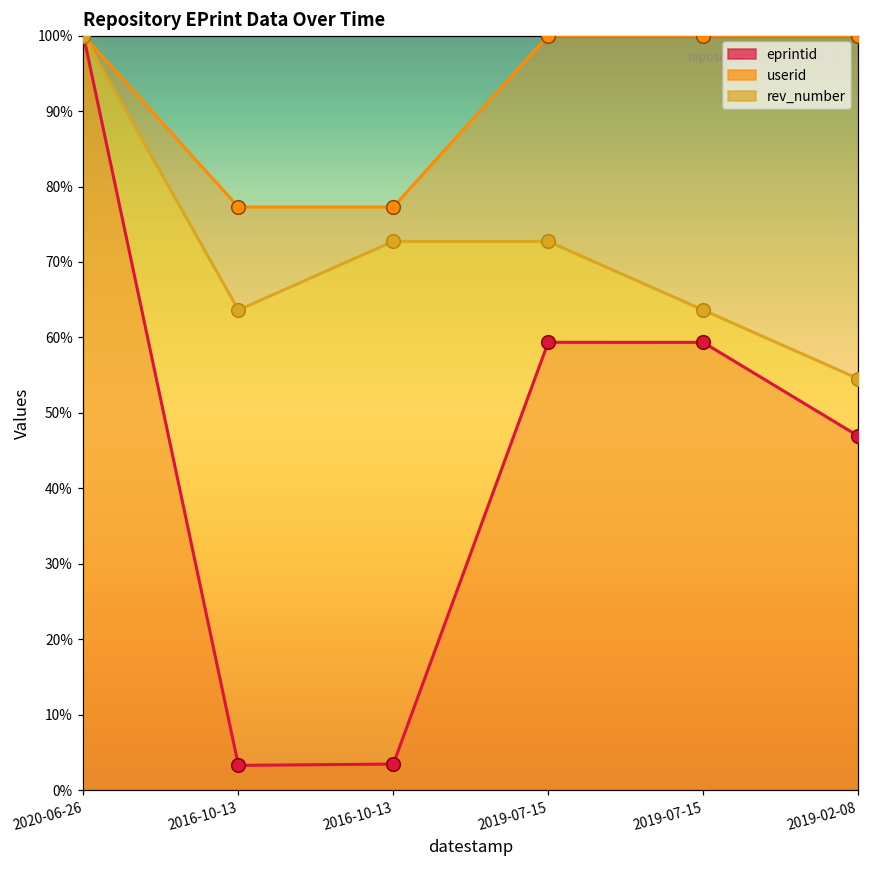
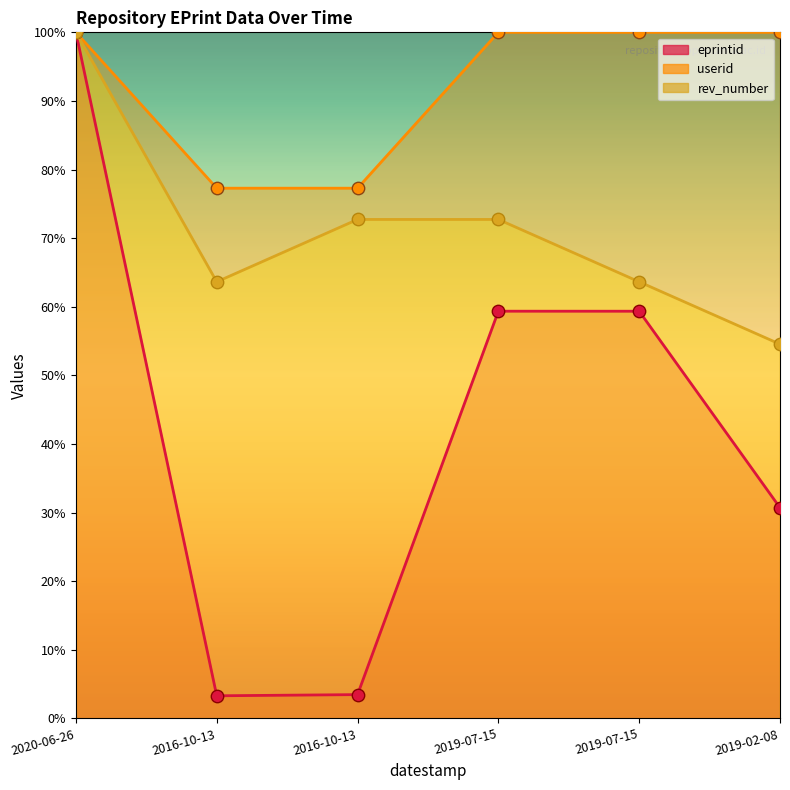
eprintid, 2019-02-08: 47% -> 31%
